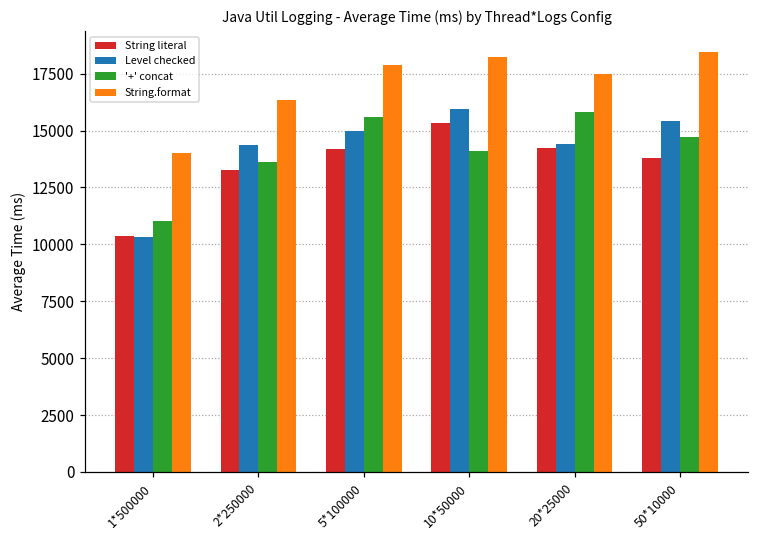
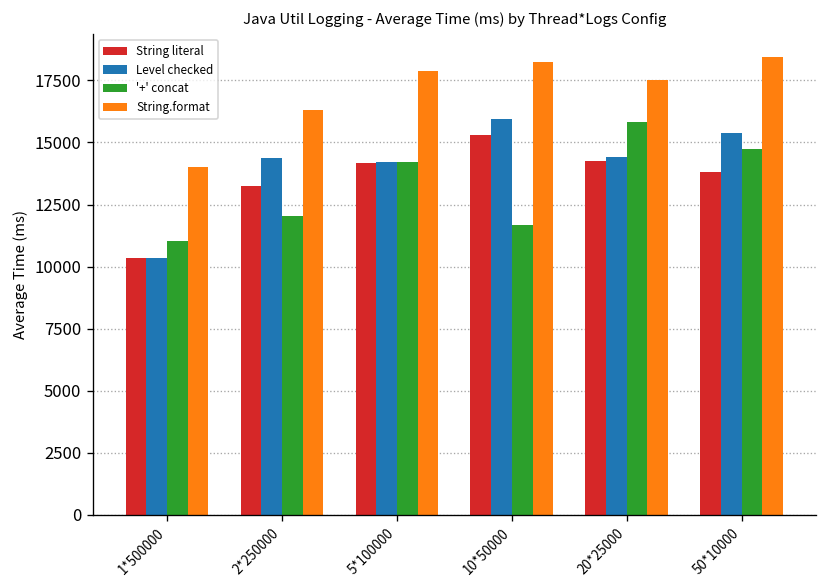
'+' concat, 2*250000: 13600 -> 12000
Level checked, 5*100000: 15000 -> 14200
'+' concat, 5*100000: 15600 -> 14200
'+' concat, 10*50000: 14100 -> 11700
